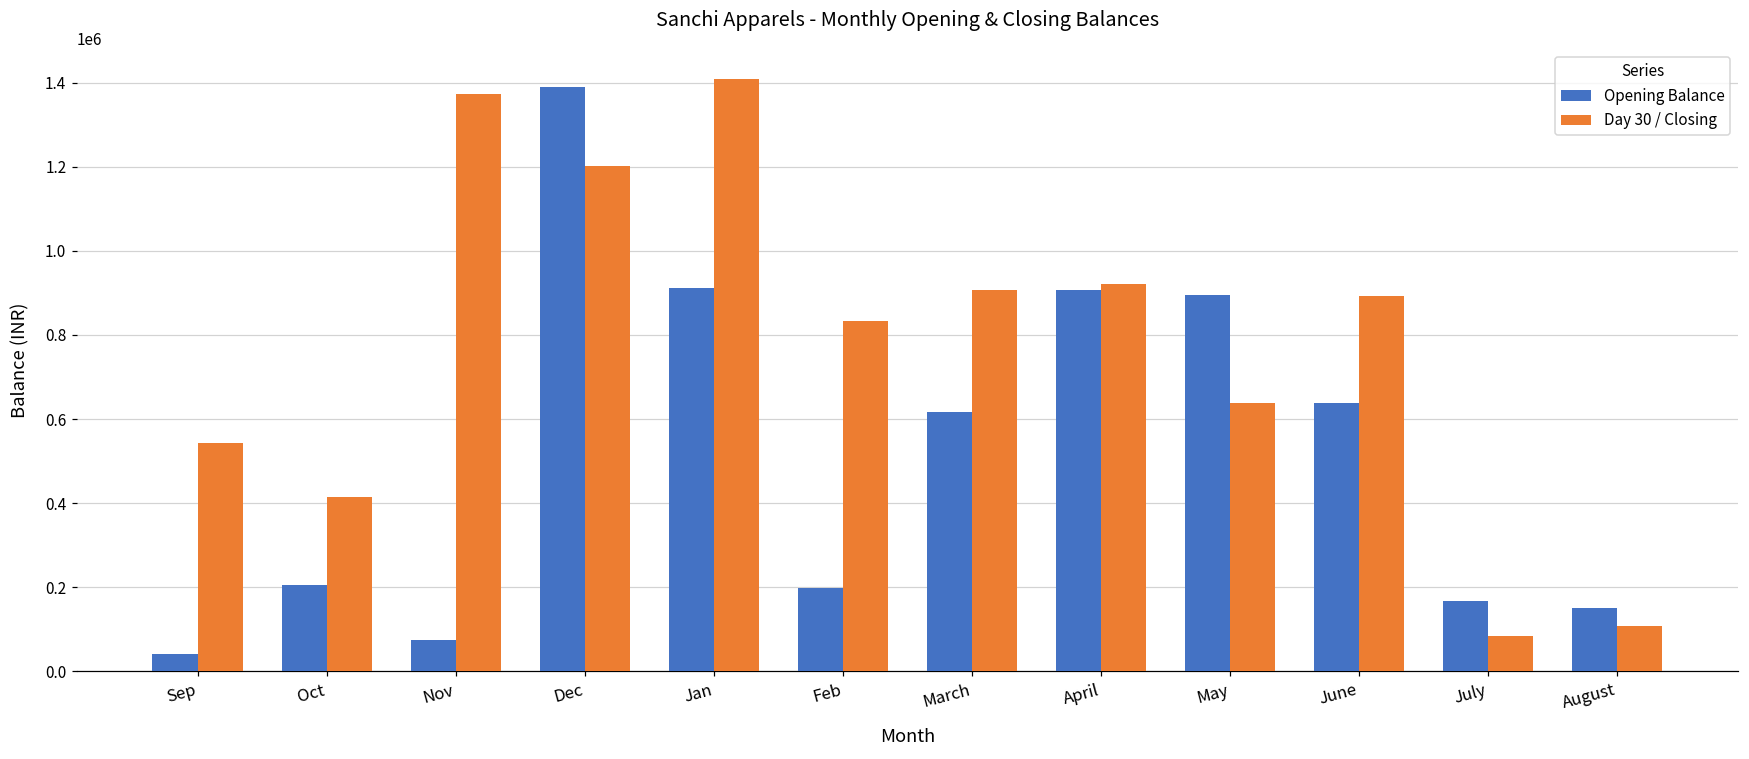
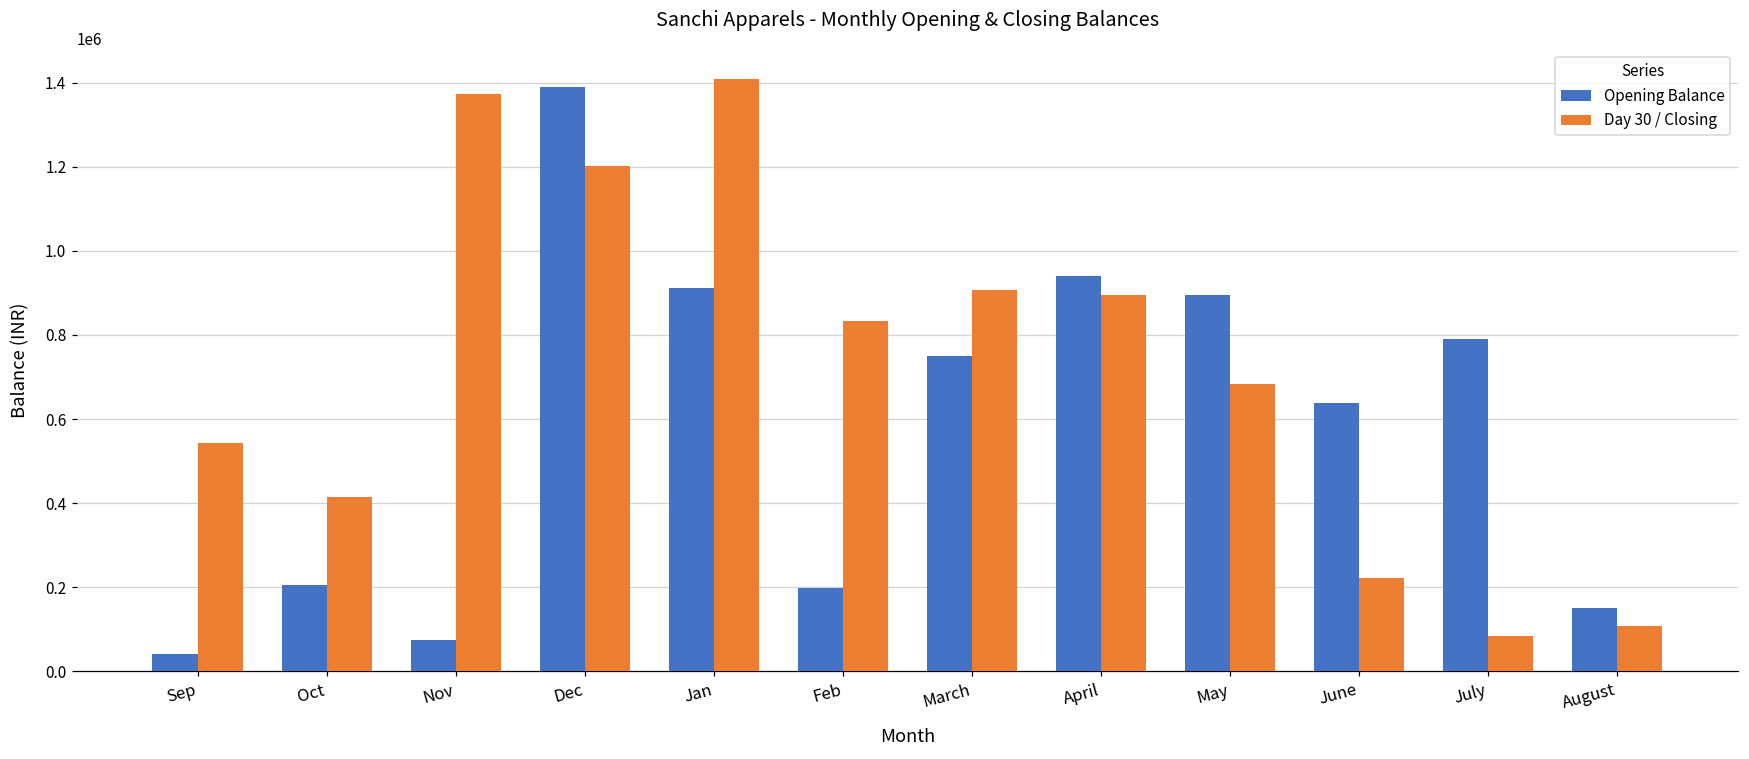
Opening Balance, March: 620000 -> 750000
Opening Balance, April: 910000 -> 940000
Day 30 / Closing, April: 920000 -> 890000
Day 30 / Closing, May: 640000 -> 680000
Day 30 / Closing, June: 890000 -> 220000
Opening Balance, July: 170000 -> 790000
